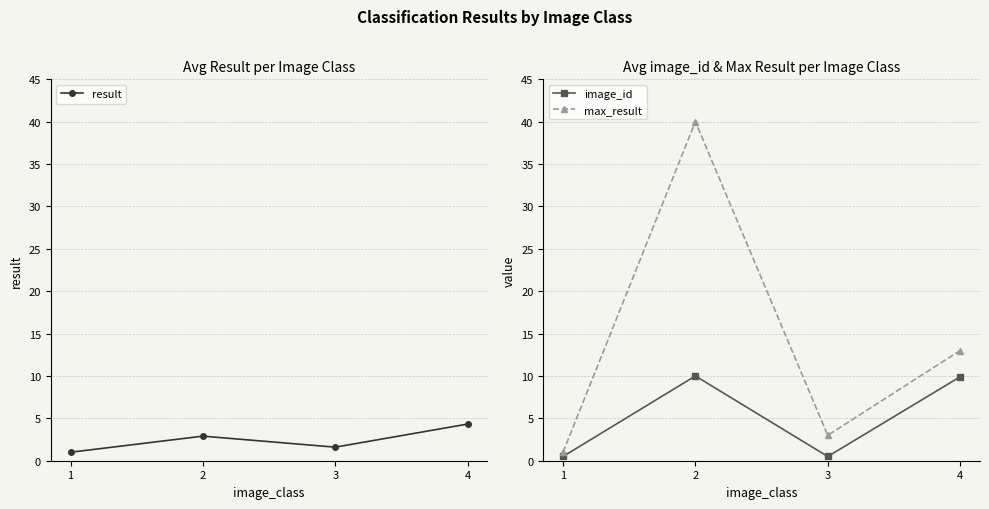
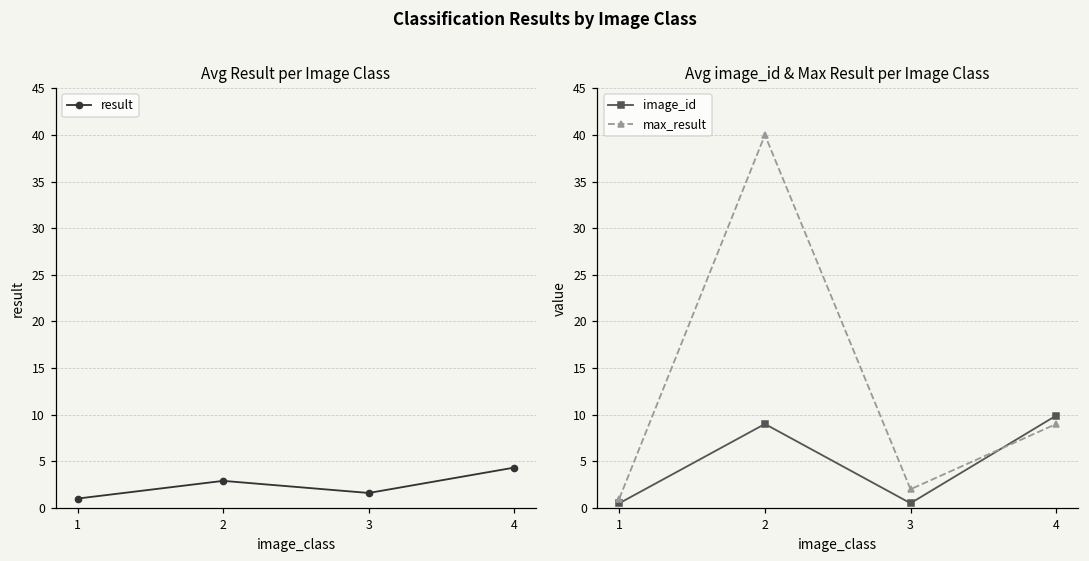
Avg image_id & Max Result per Image Class, image_id, 2: 10 -> 9
Avg image_id & Max Result per Image Class, max_result, 3: 3 -> 2
Avg image_id & Max Result per Image Class, max_result, 4: 13 -> 9
